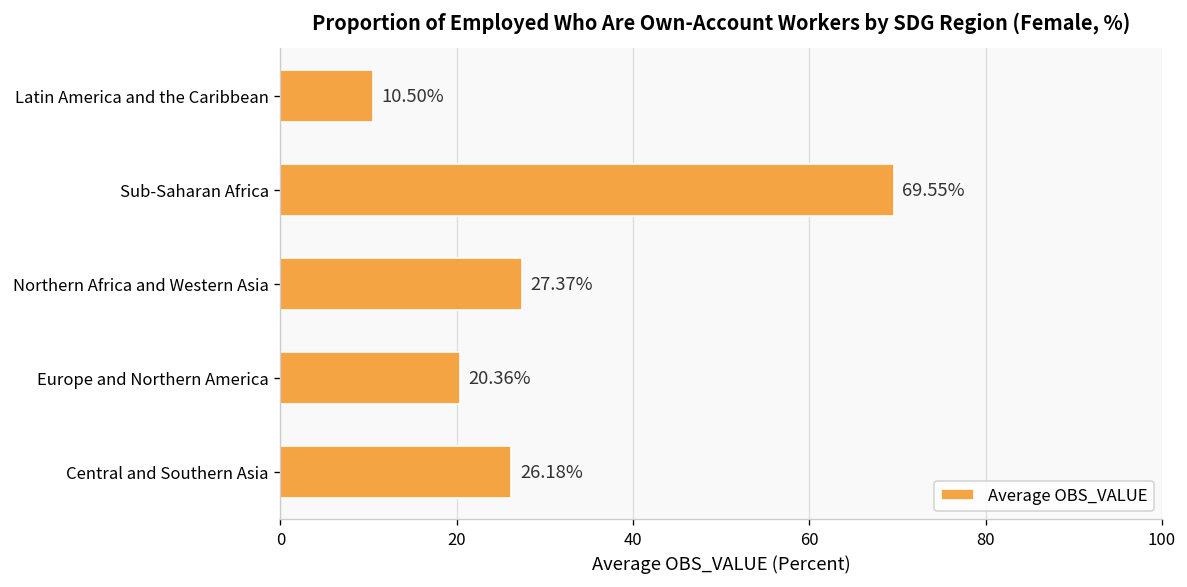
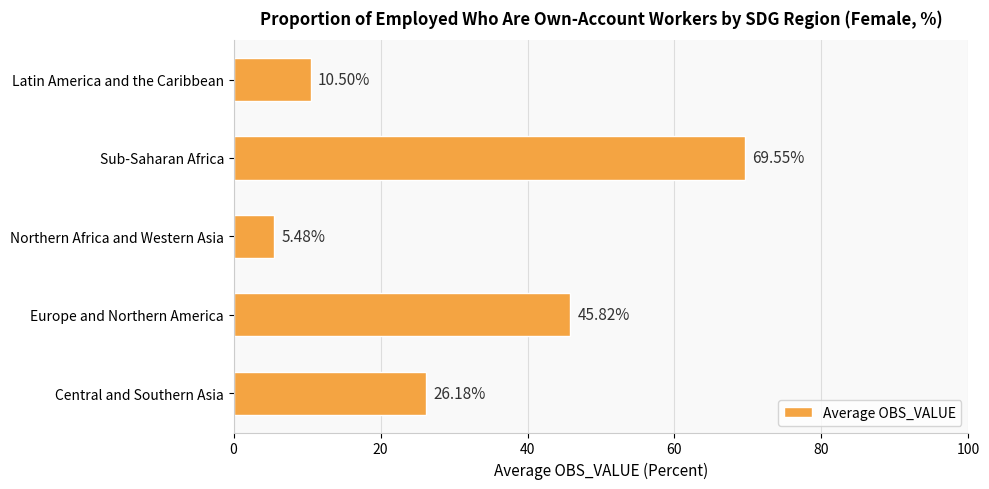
Northern Africa and Western Asia: 27.37% -> 5.48%
Europe and Northern America: 20.36% -> 45.82%
